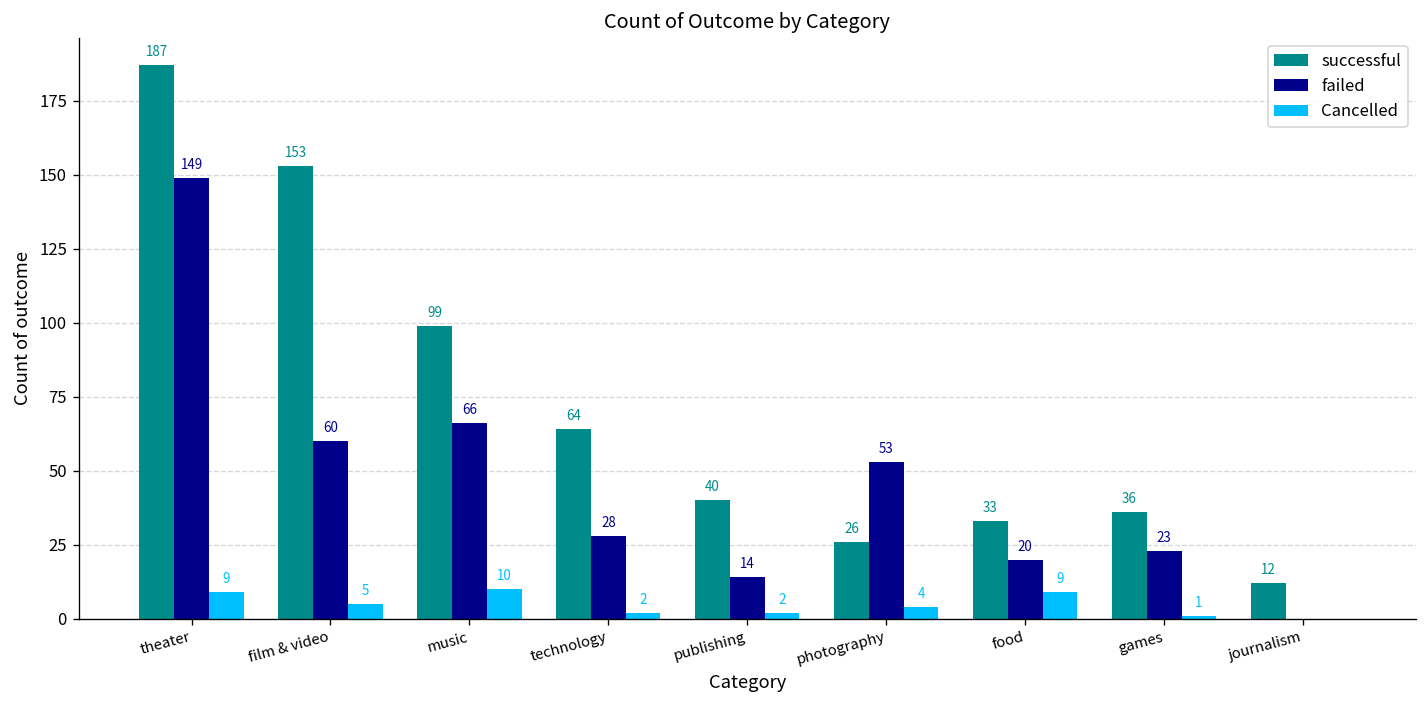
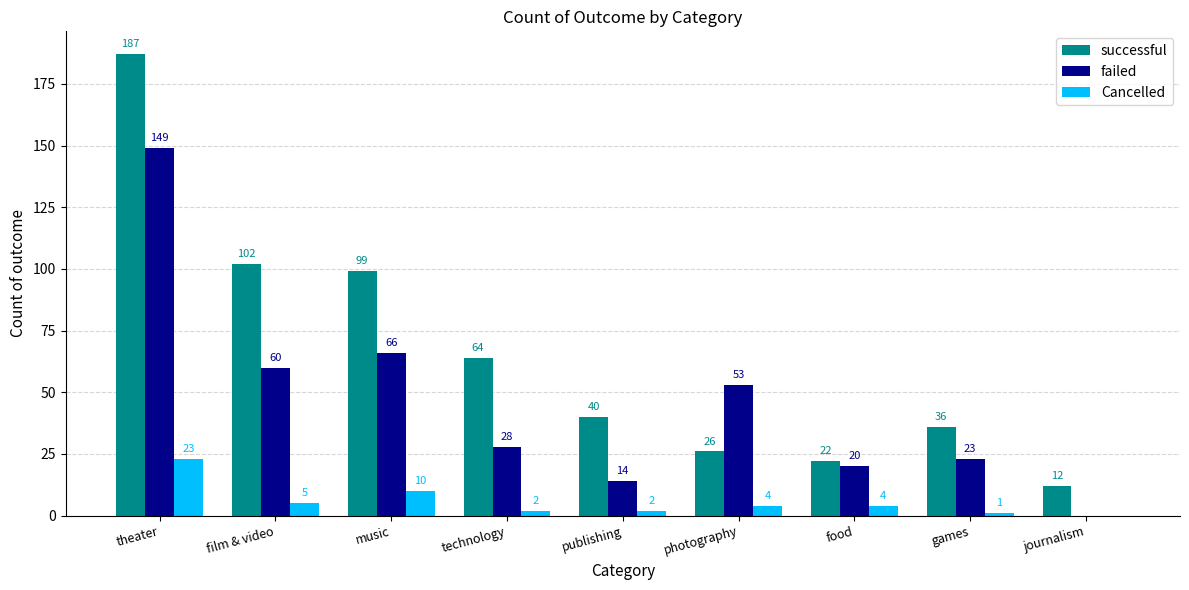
Cancelled, theater: 9 -> 23
successful, film & video: 153 -> 102
successful, food: 33 -> 22
Cancelled, food: 9 -> 4
